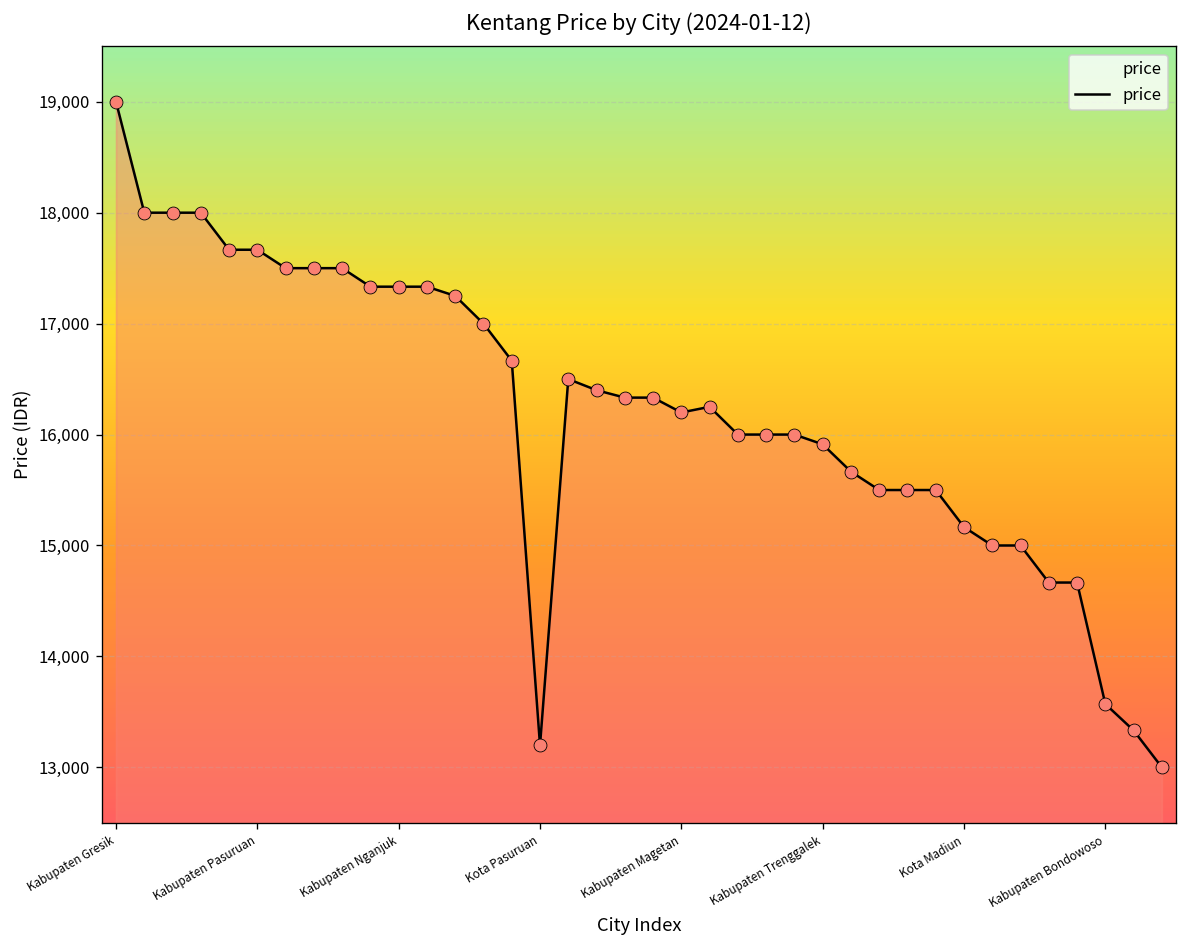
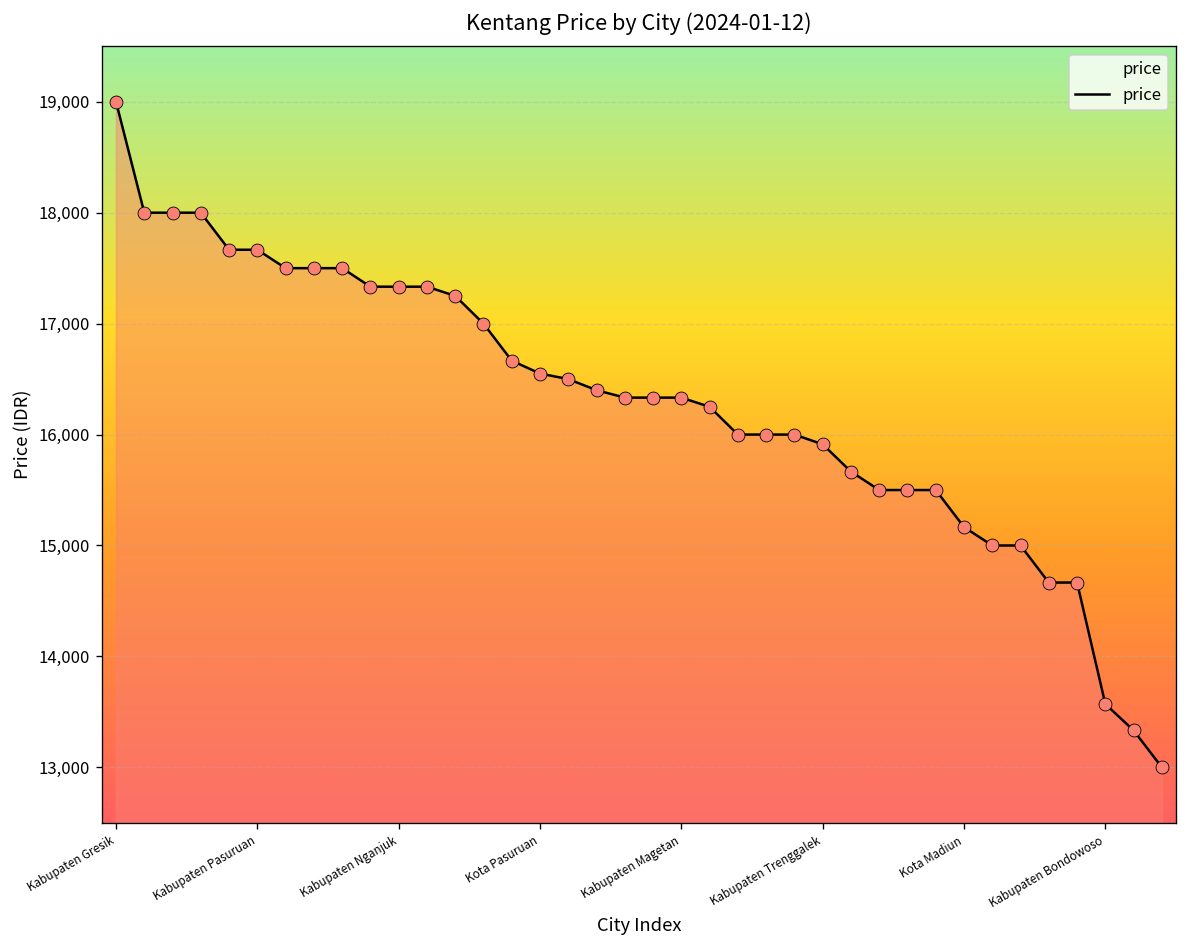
Kota Pasuruan: 13,200 -> 16,600
Kabupaten Magetan: 16,200 -> 16,300
